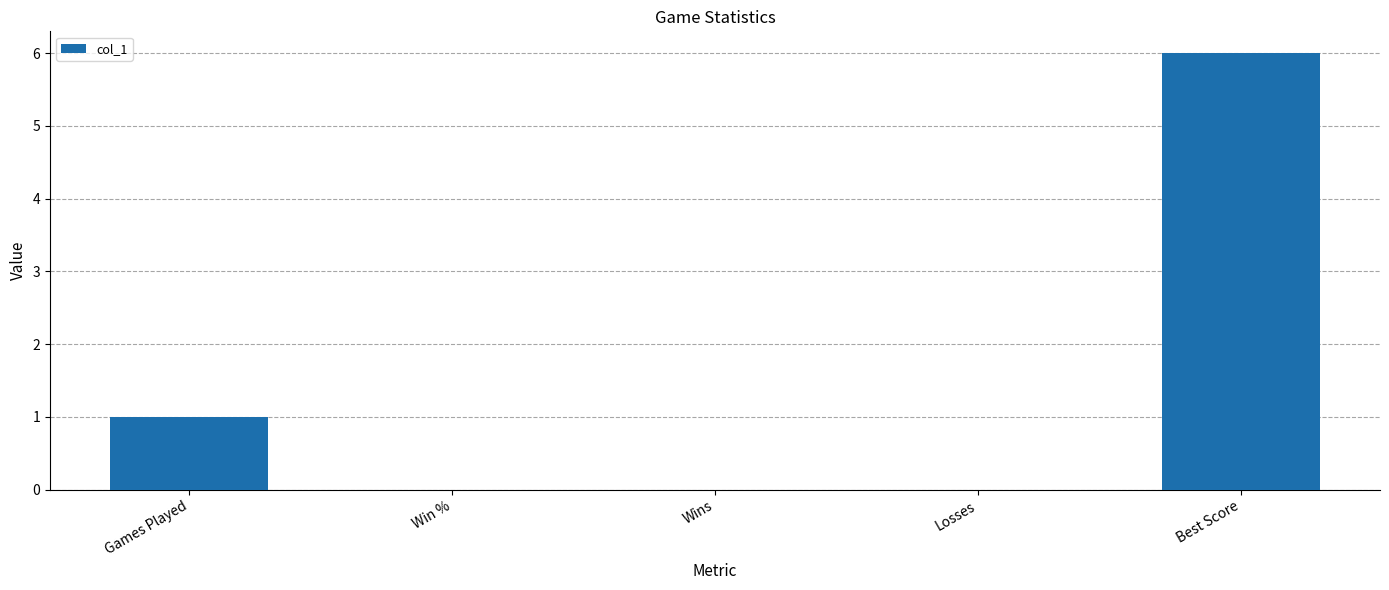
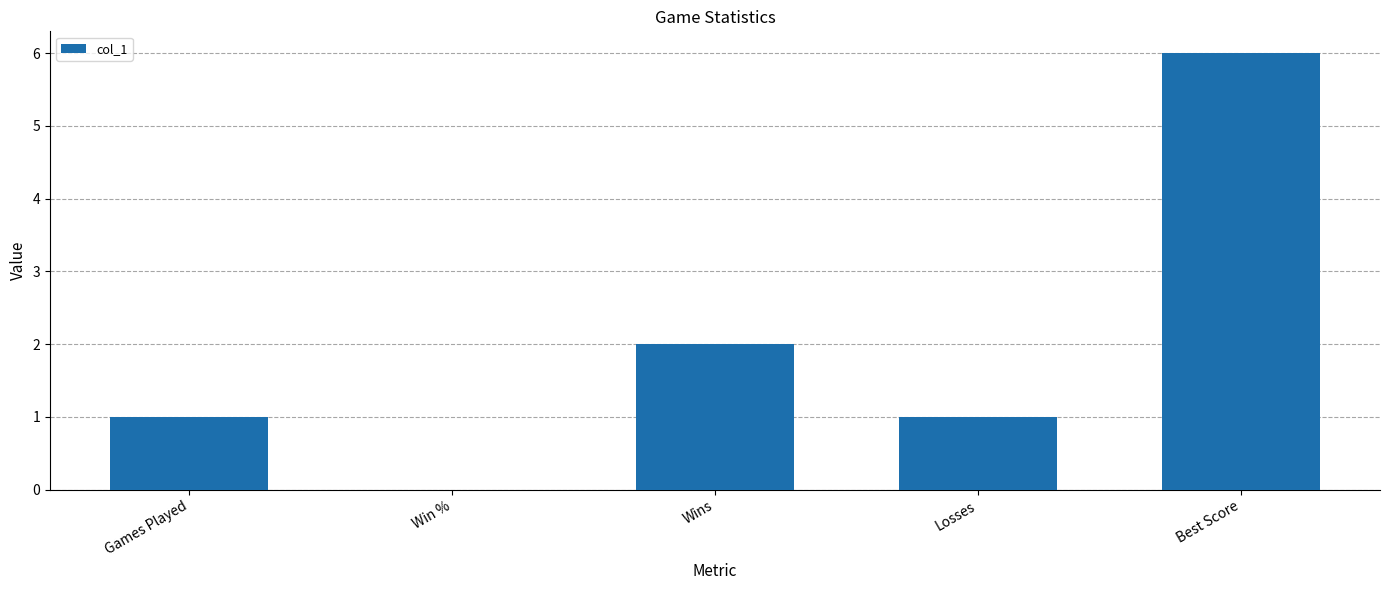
Wins: 0 -> 2
Losses: 0 -> 1
